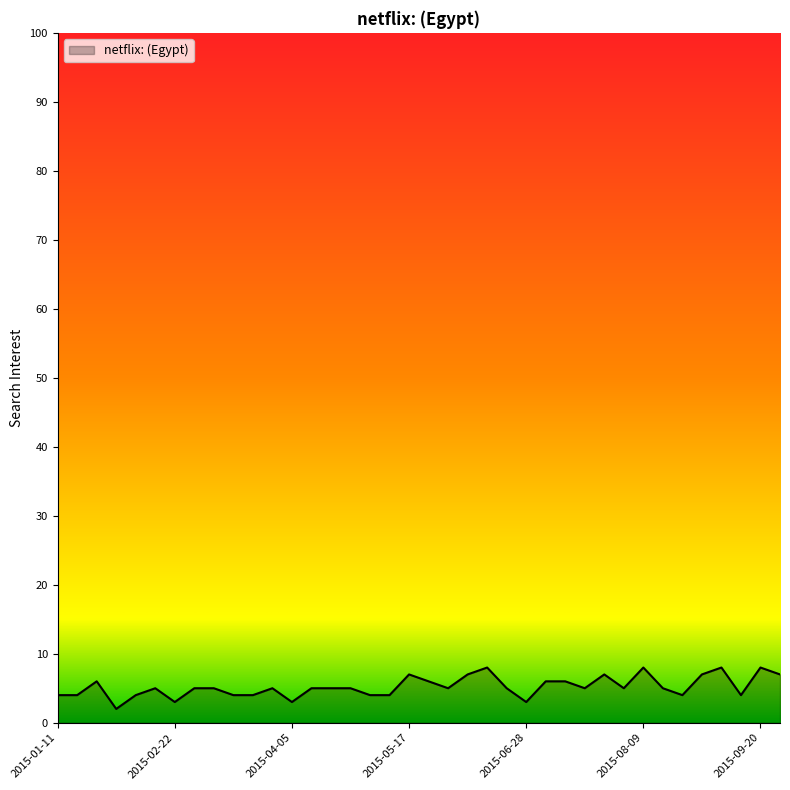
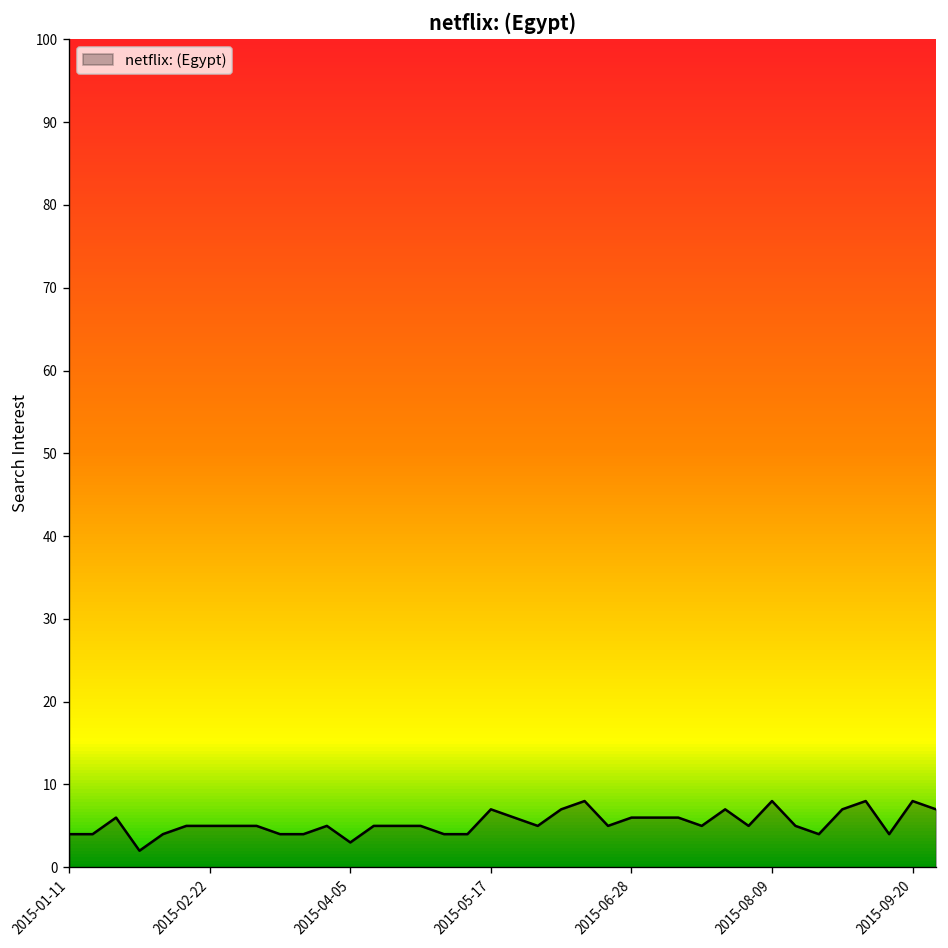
2015-02-22: 3 -> 5
2015-06-28: 3 -> 6
